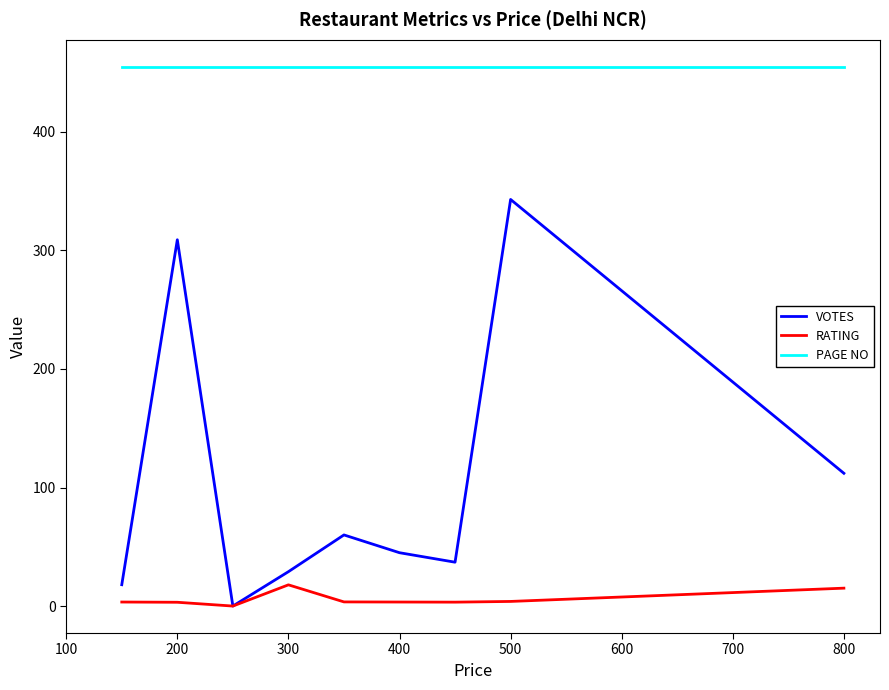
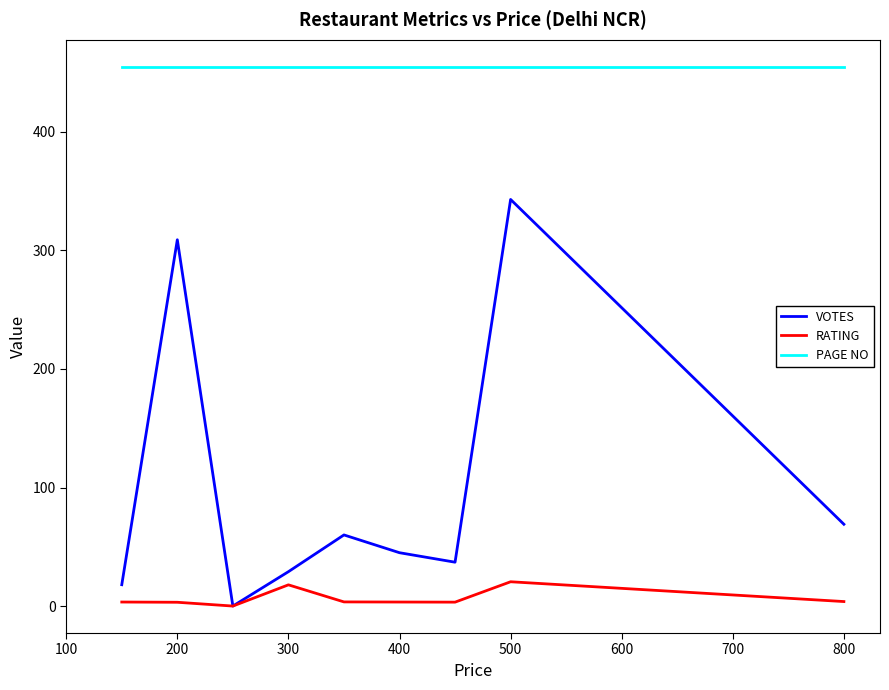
RATING, 500: 4 -> 21
VOTES, 800: 112 -> 69
RATING, 800: 15 -> 4
